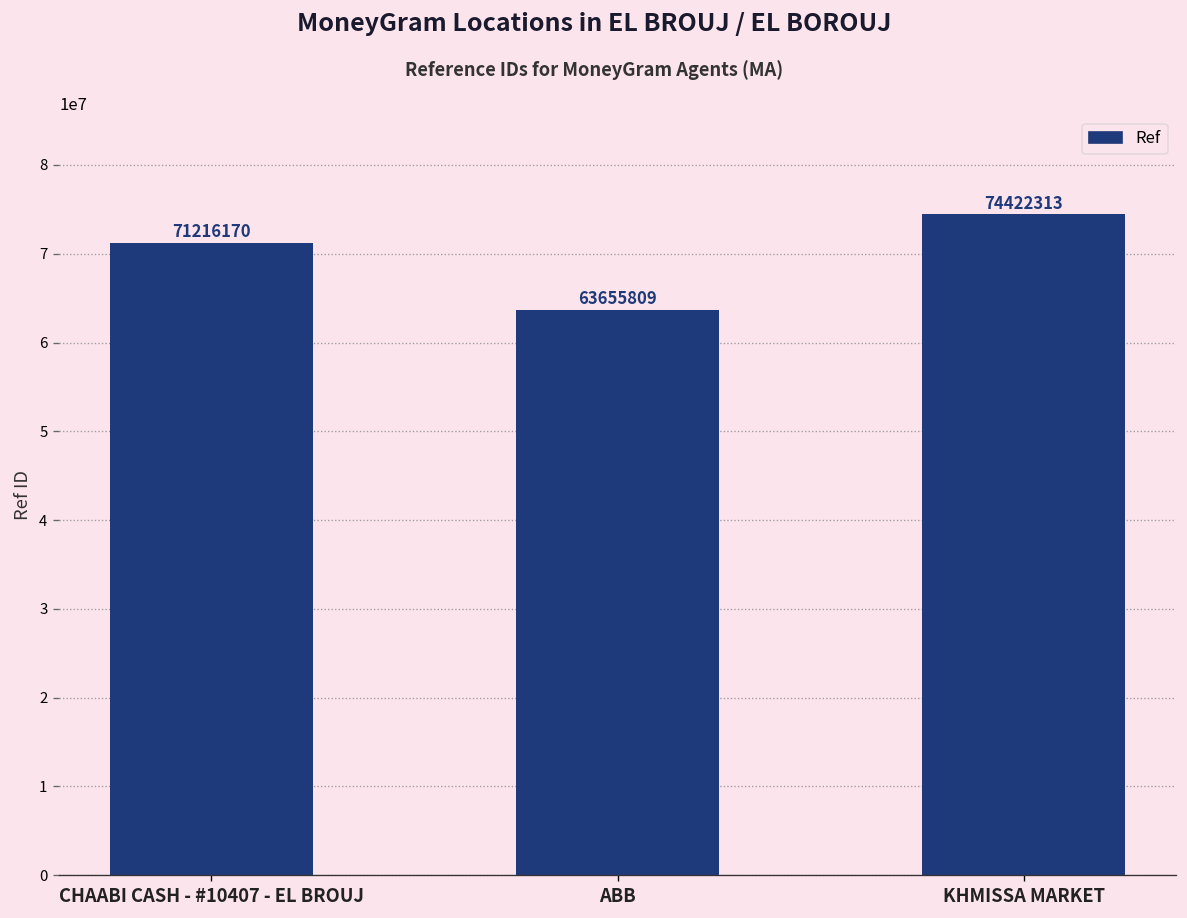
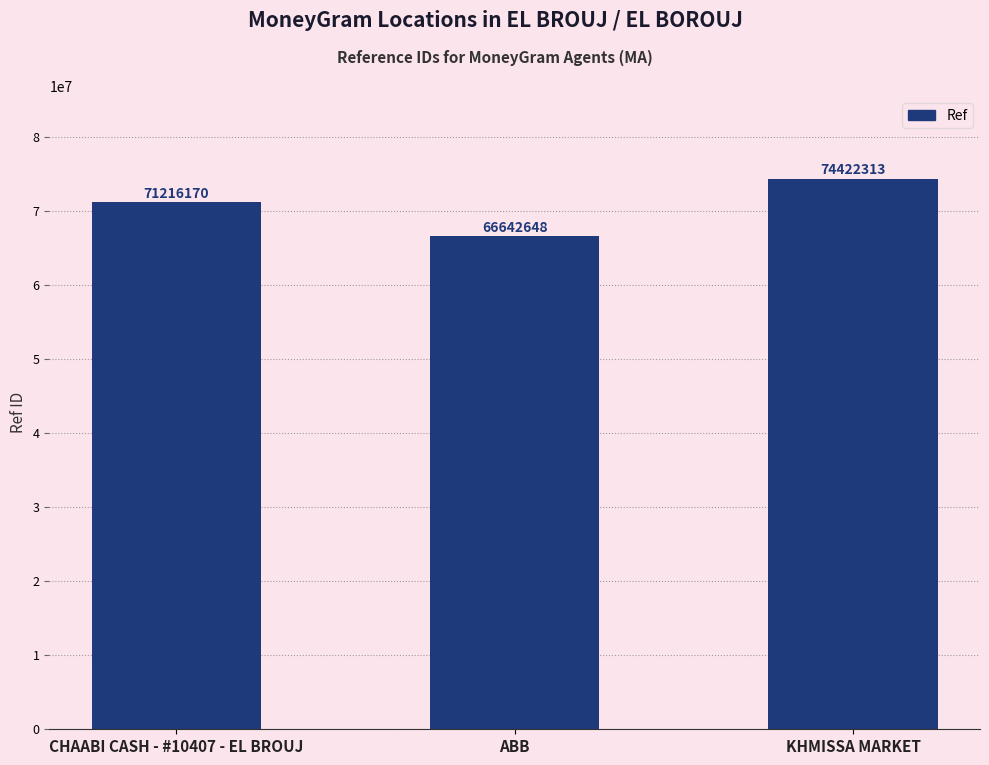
ABB: 63655809 -> 66642648
